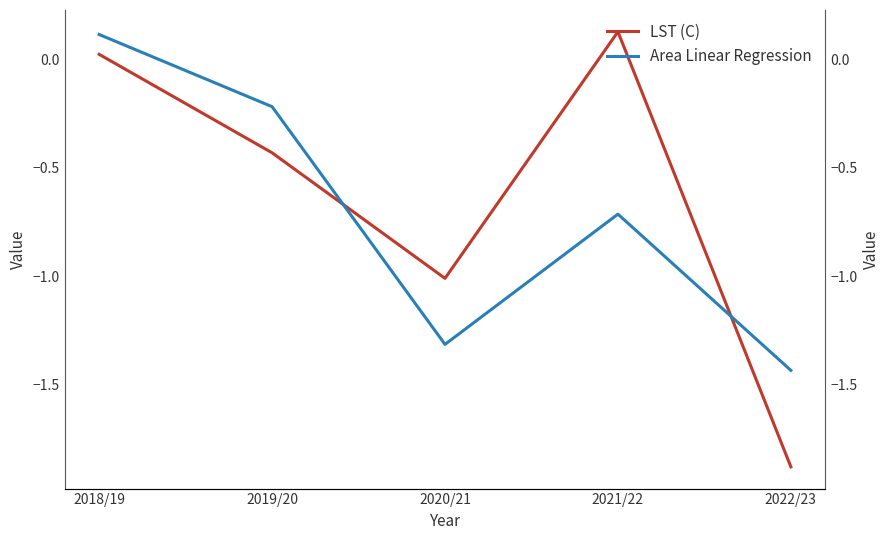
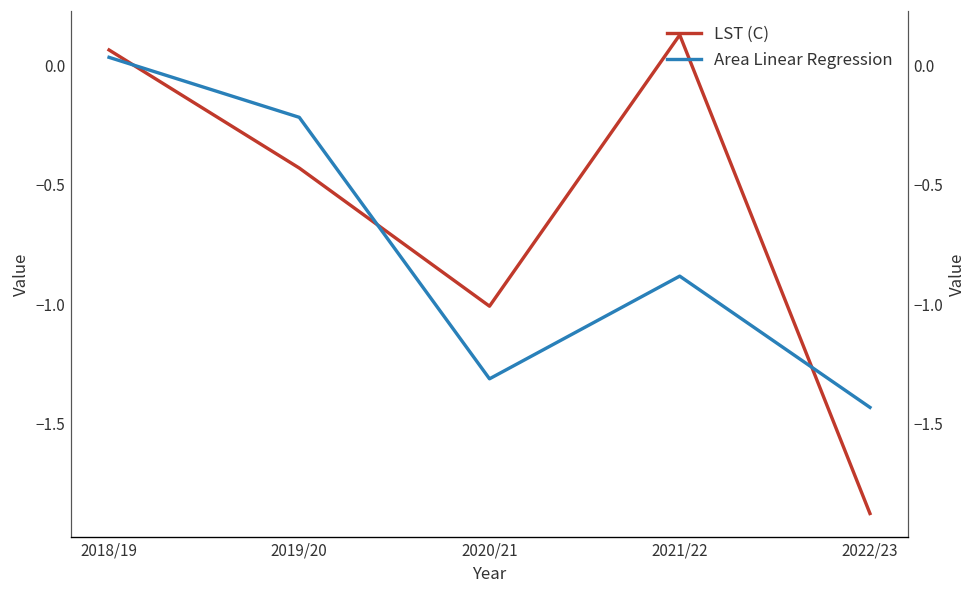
LST (C), 2018/19: 0.02 -> 0.07
Area Linear Regression, 2018/19: 0.12 -> 0.03
Area Linear Regression, 2021/22: -0.71 -> -0.88
